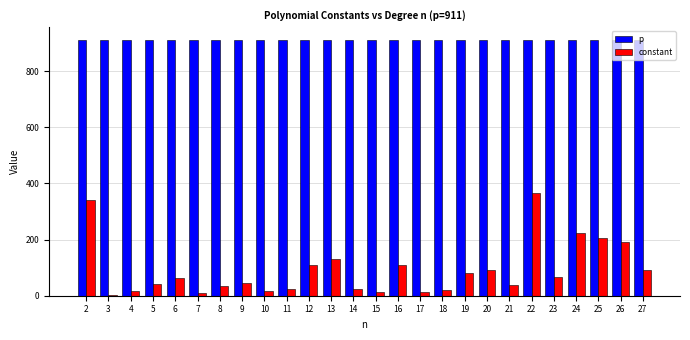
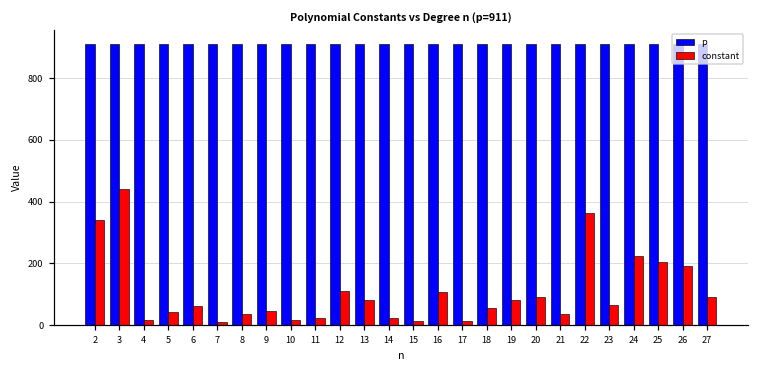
constant, 3: 0 -> 440
constant, 13: 130 -> 80
constant, 18: 20 -> 60
